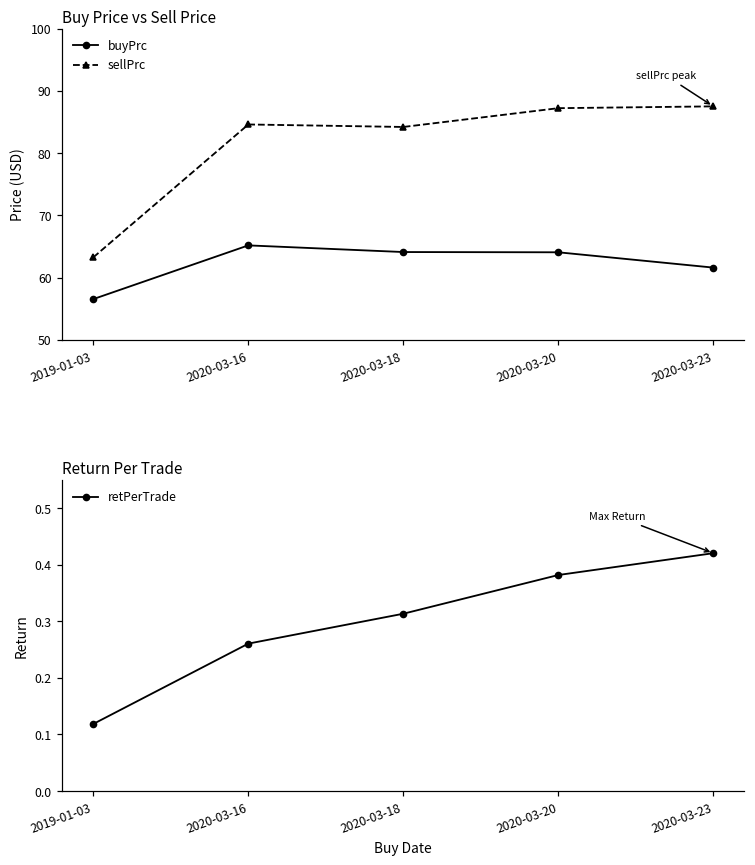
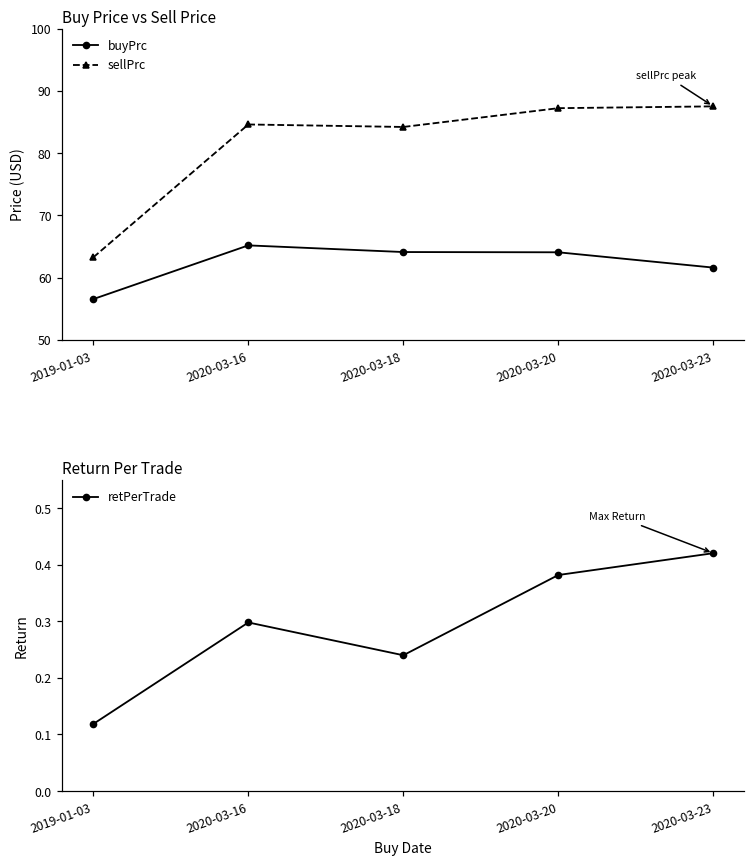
Return Per Trade, 2020-03-16: 0.26 -> 0.30
Return Per Trade, 2020-03-18: 0.31 -> 0.24
